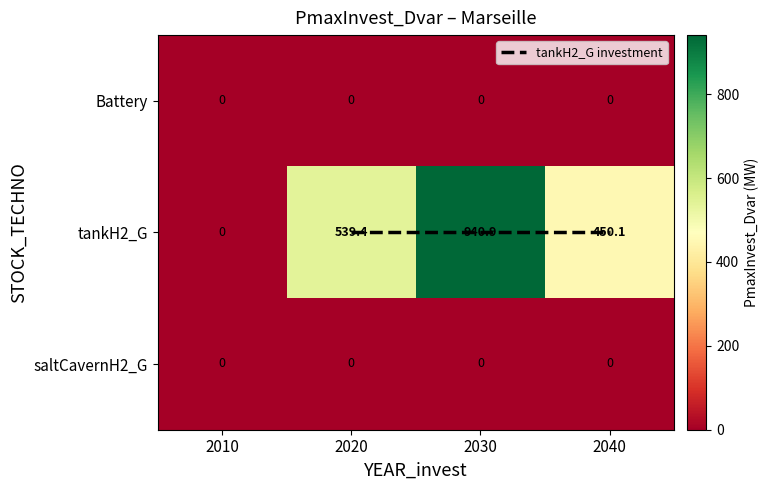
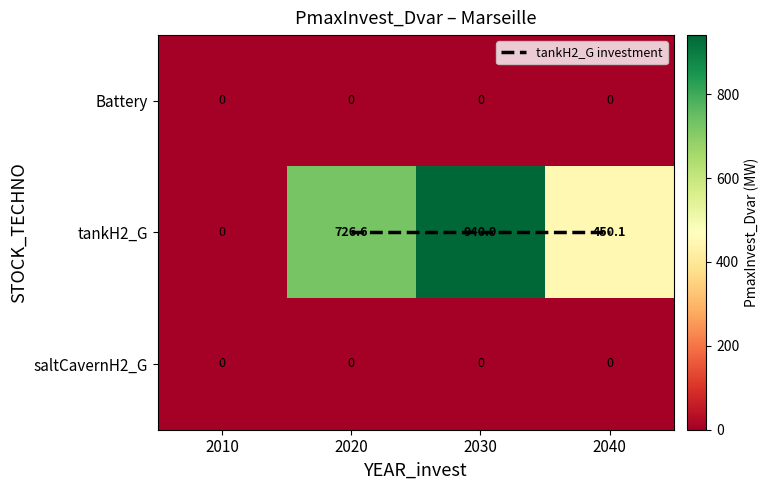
tankH2_G, 2020: 539.4 -> 726.6
